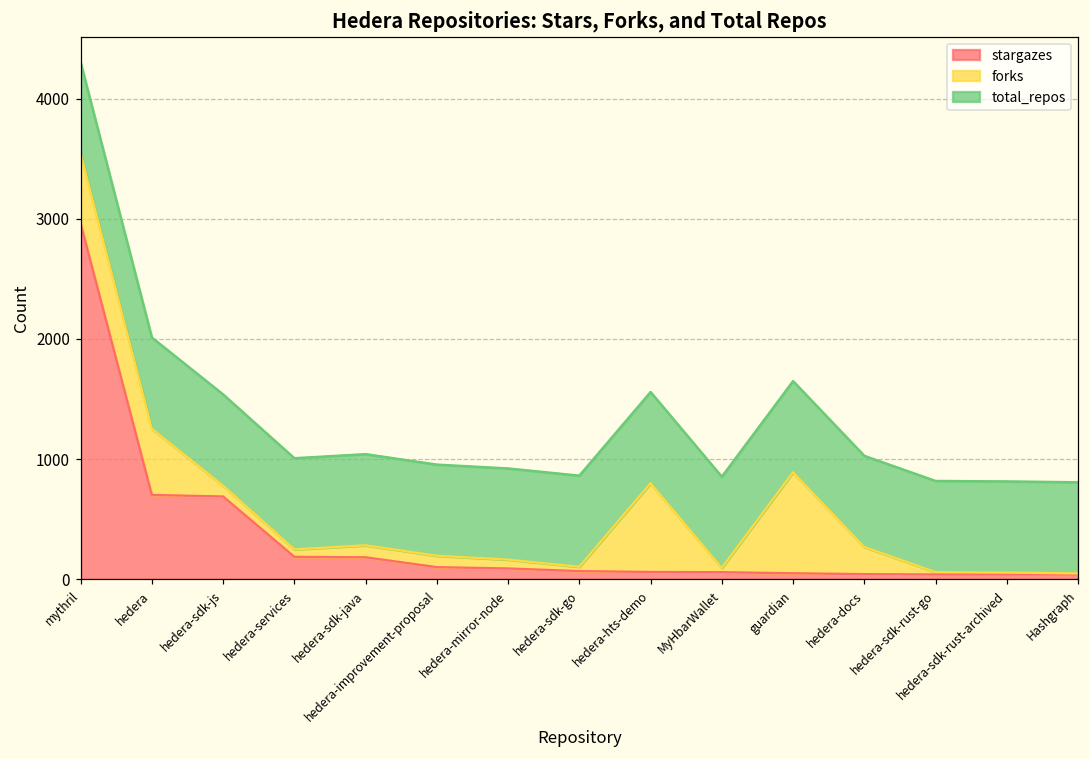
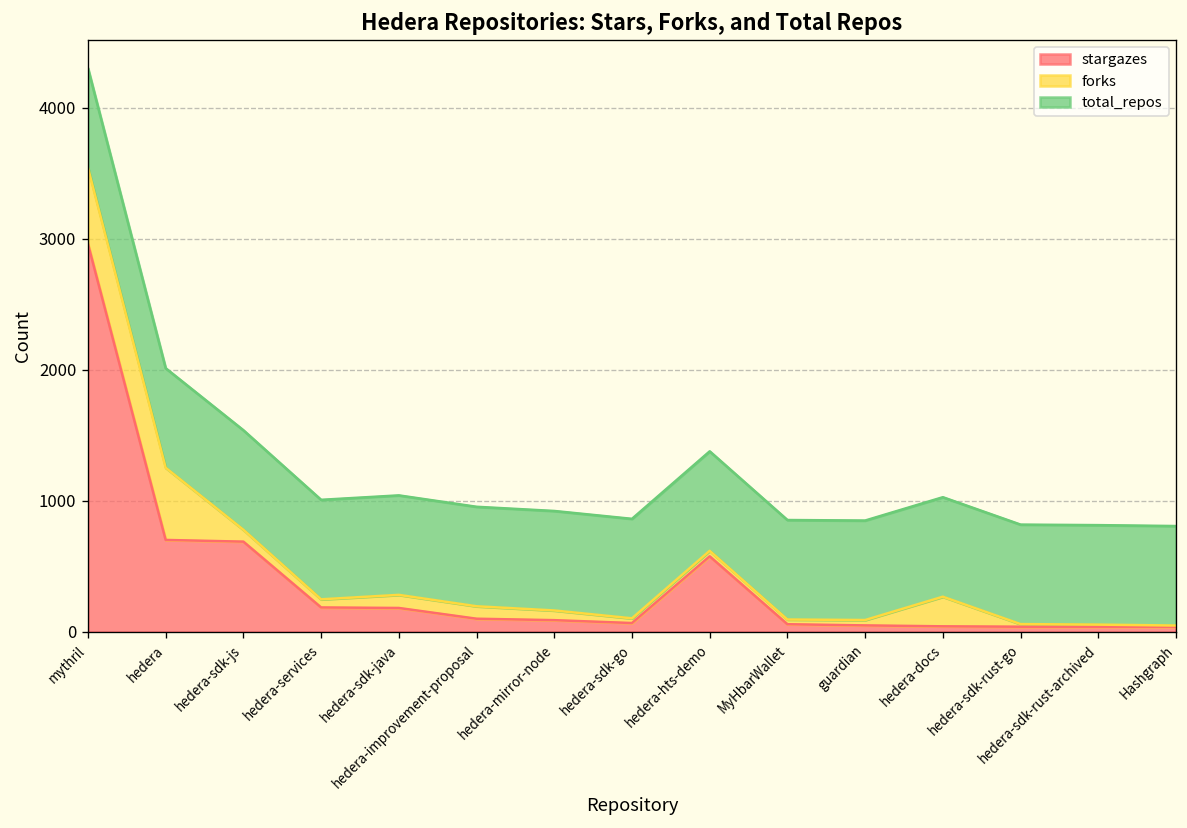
stargazes, hedera-hts-demo: 60 -> 580
forks, hedera-hts-demo: 740 -> 40
forks, guardian: 840 -> 40
